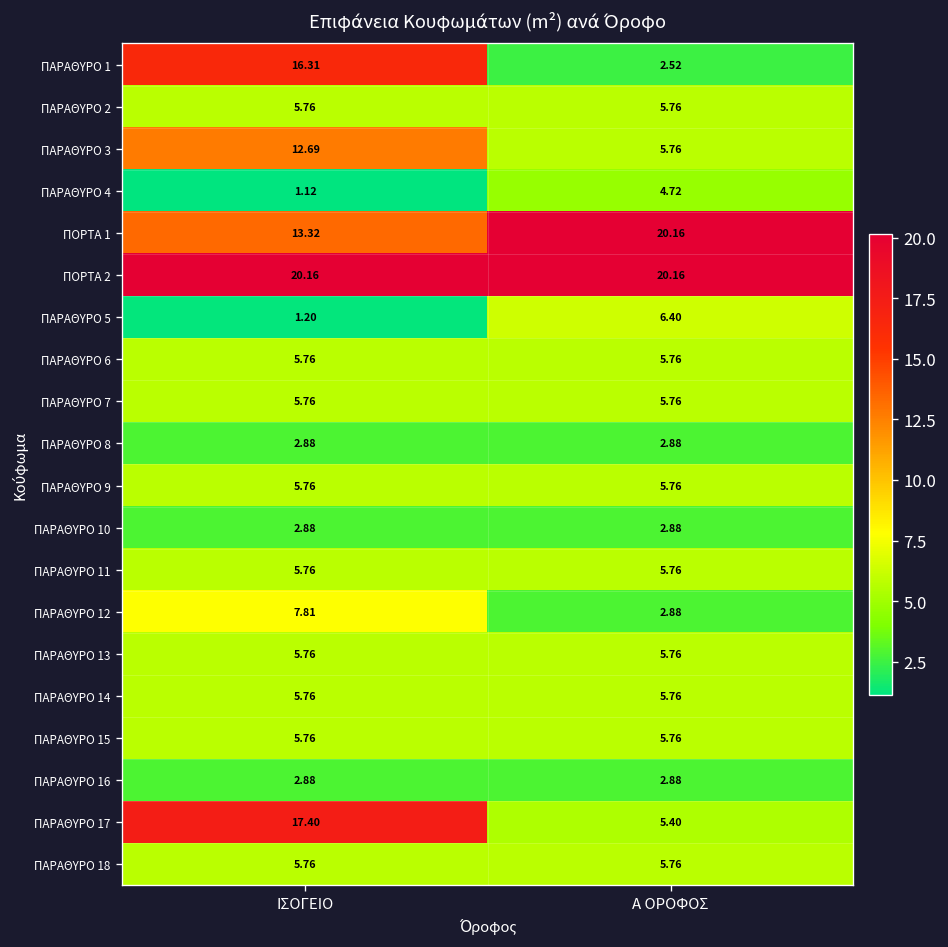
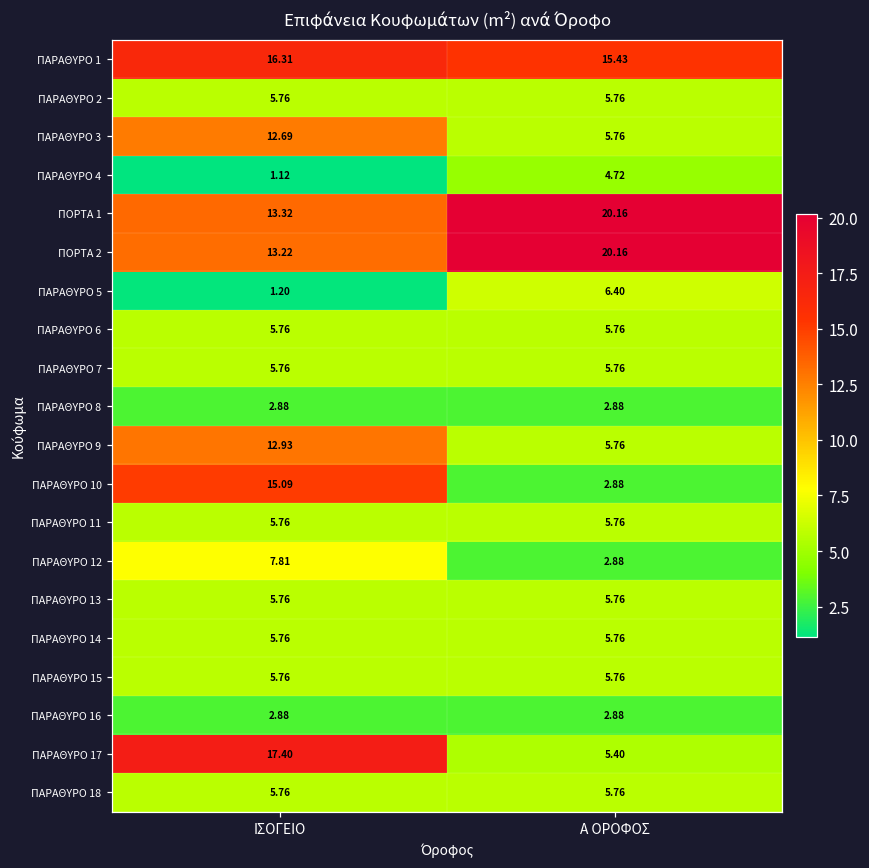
ΠΑΡΑΘΥΡΟ 1, Α ΟΡΟΦΟΣ: 2.52 -> 15.43
ΠΟΡΤΑ 2, ΙΣΟΓΕΙΟ: 20.16 -> 13.22
ΠΑΡΑΘΥΡΟ 9, ΙΣΟΓΕΙΟ: 5.76 -> 12.93
ΠΑΡΑΘΥΡΟ 10, ΙΣΟΓΕΙΟ: 2.88 -> 15.09
